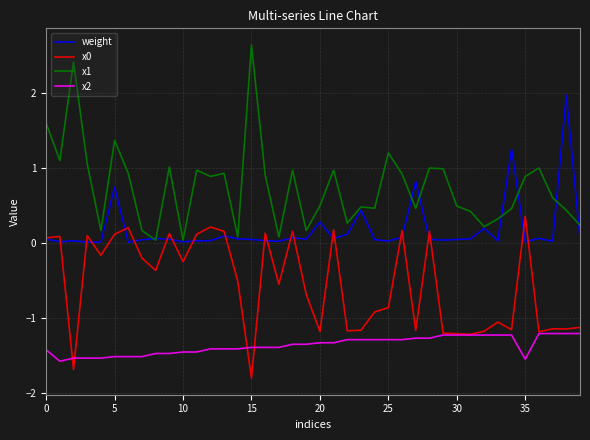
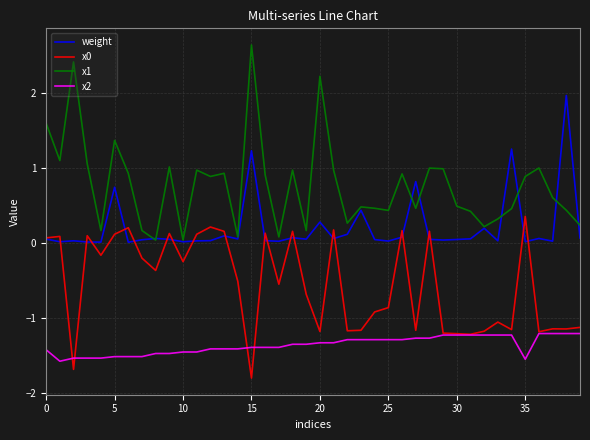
weight, 15: 0.0 -> 1.2
x1, 20: 0.5 -> 2.2
x1, 25: 1.2 -> 0.4
